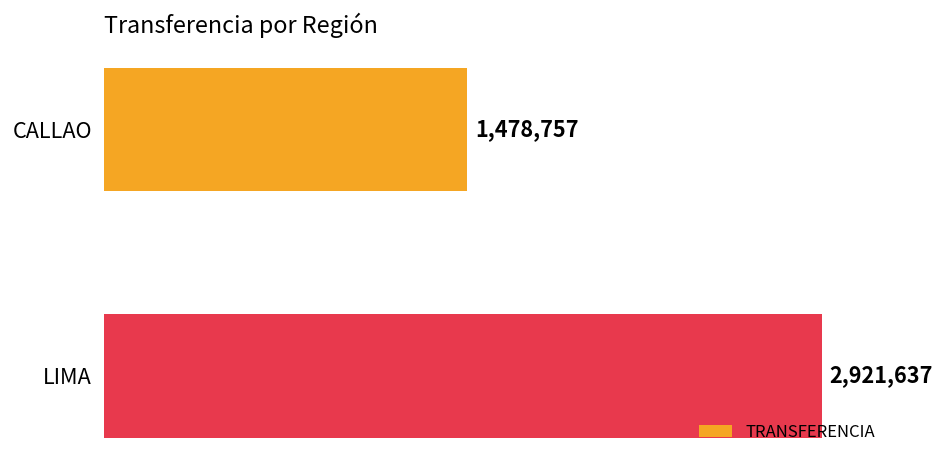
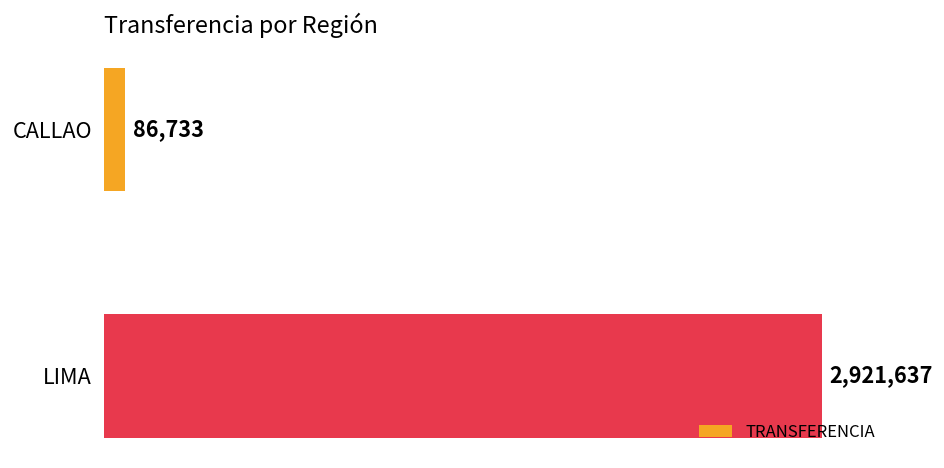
CALLAO: 1,478,757 -> 86,733
